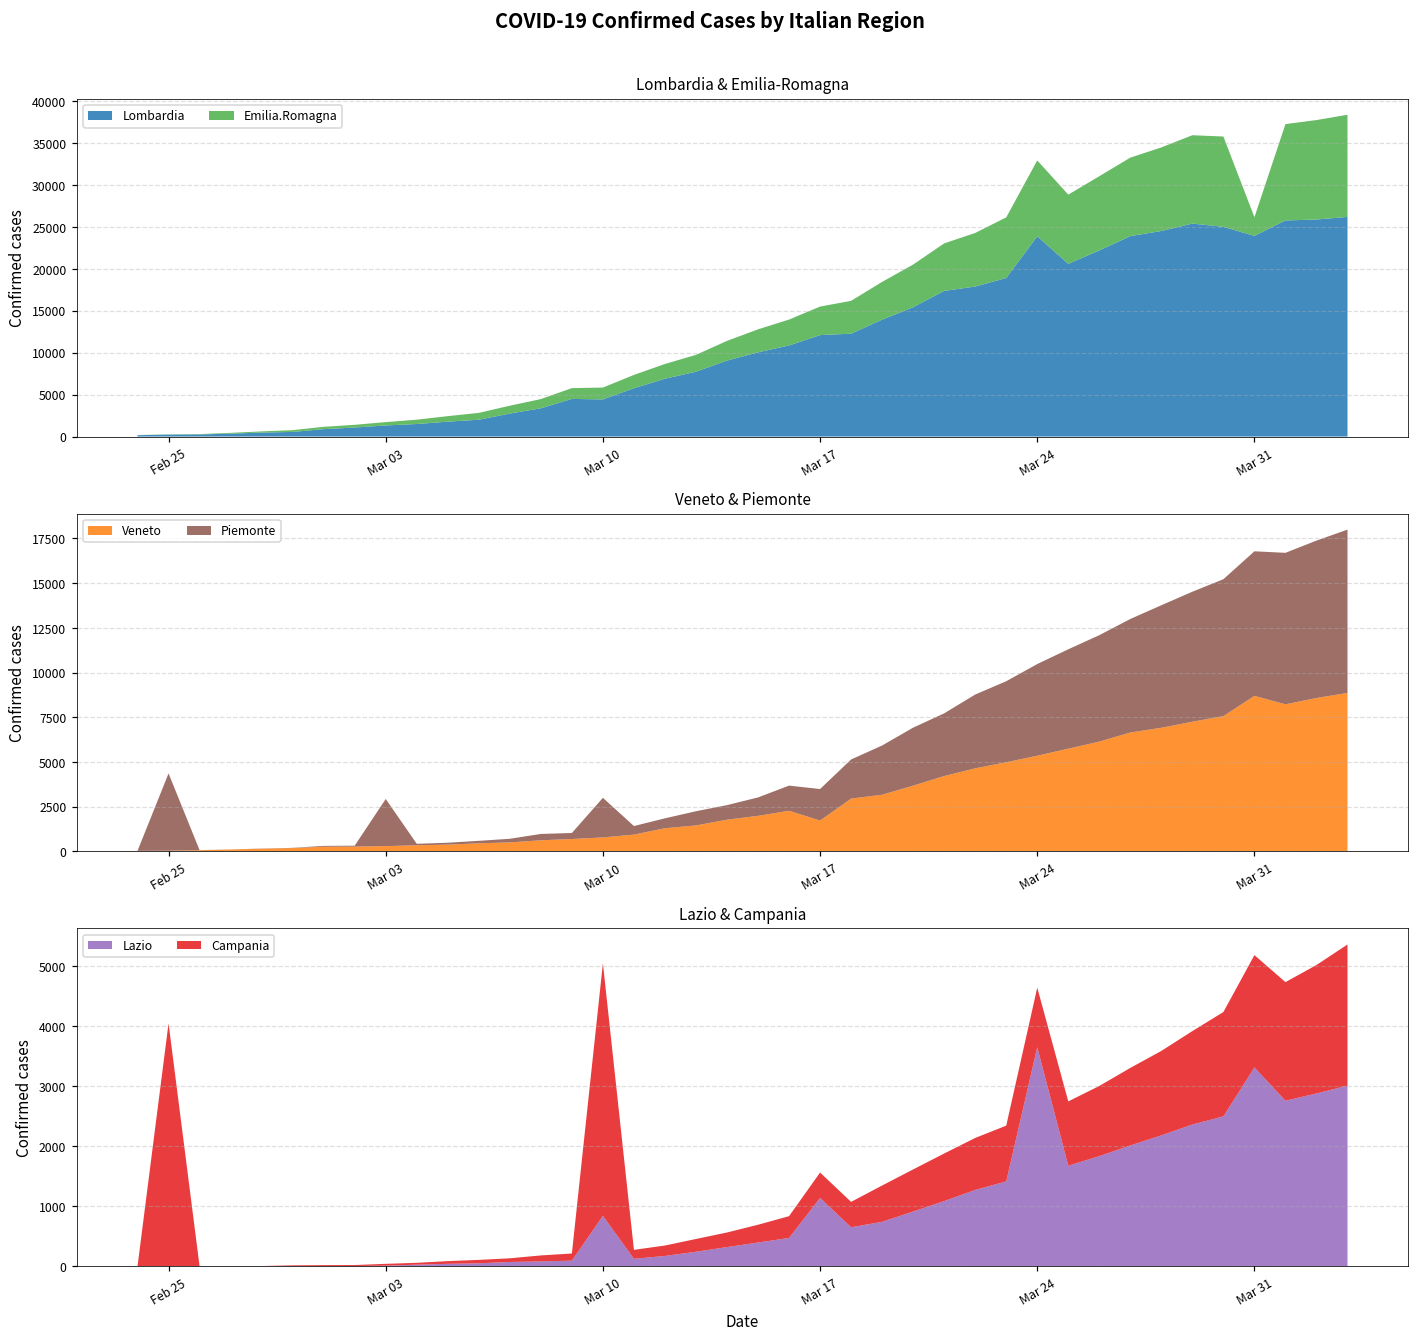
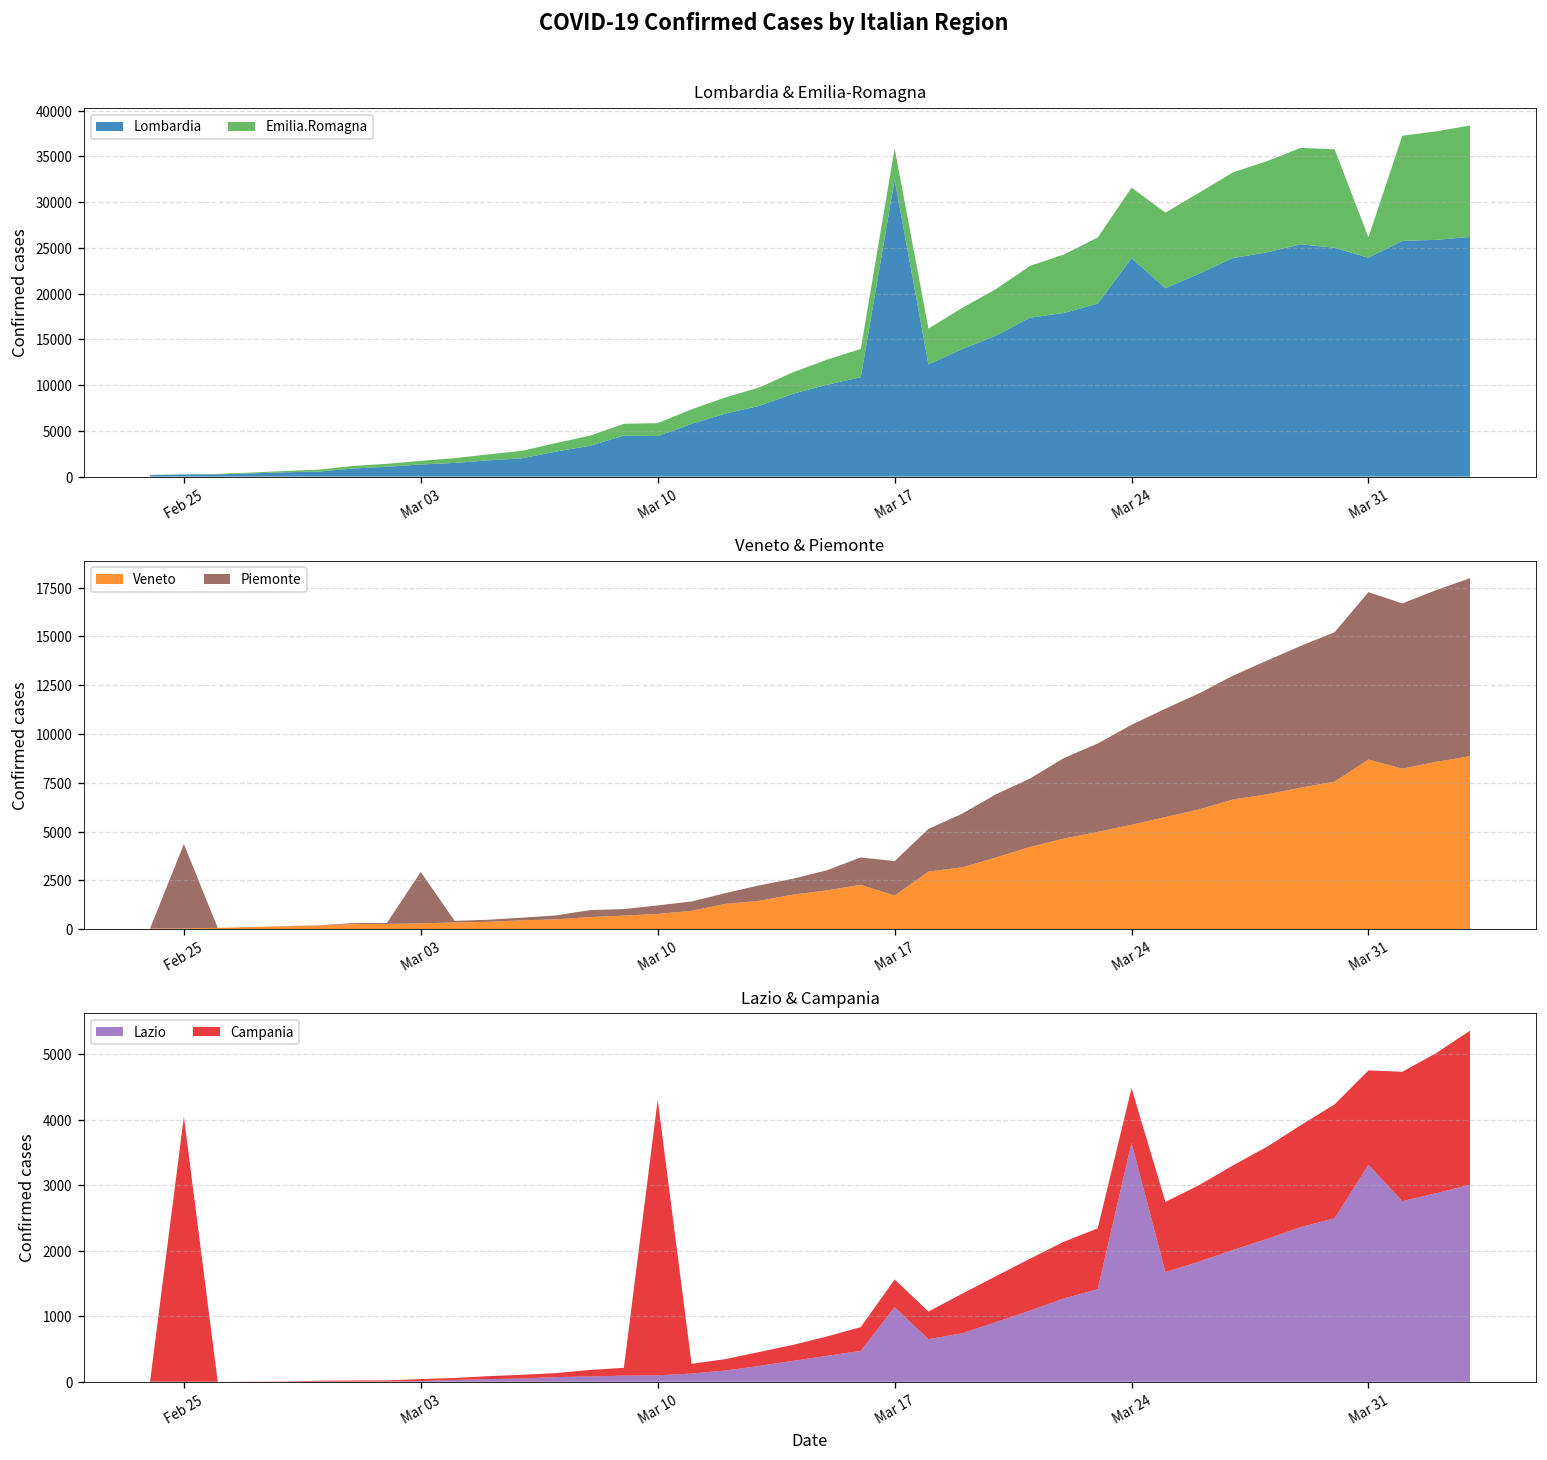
Lombardia & Emilia-Romagna, Lombardia, Mar 17: 12000 -> 32000
Lombardia & Emilia-Romagna, Emilia.Romagna, Mar 24: 9000 -> 8000
Veneto & Piemonte, Piemonte, Mar 10: 2200 -> 400
Veneto & Piemonte, Piemonte, Mar 31: 8100 -> 8600
Lazio & Campania, Lazio, Mar 10: 800 -> 100
Lazio & Campania, Campania, Mar 24: 1000 -> 800
Lazio & Campania, Campania, Mar 31: 1900 -> 1400
